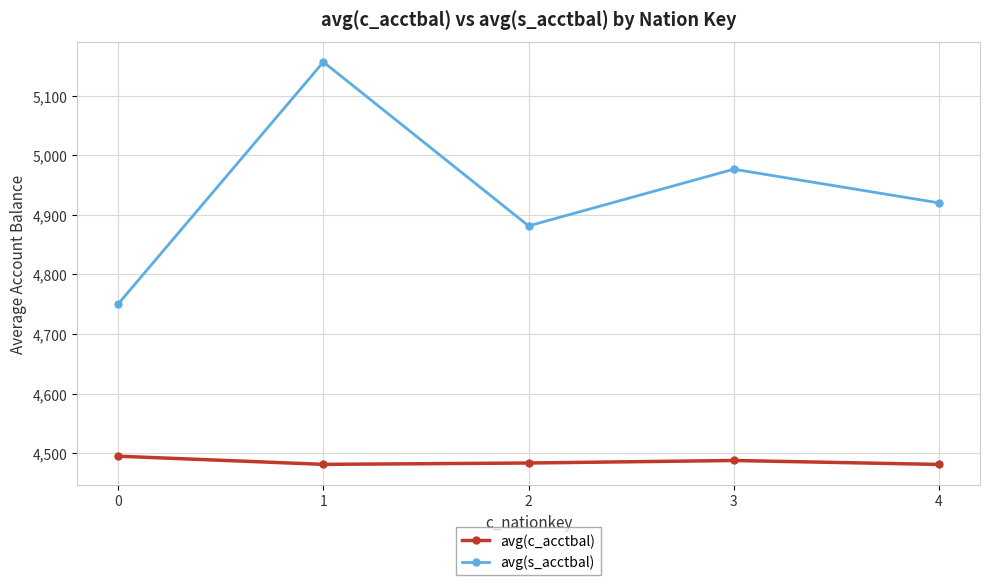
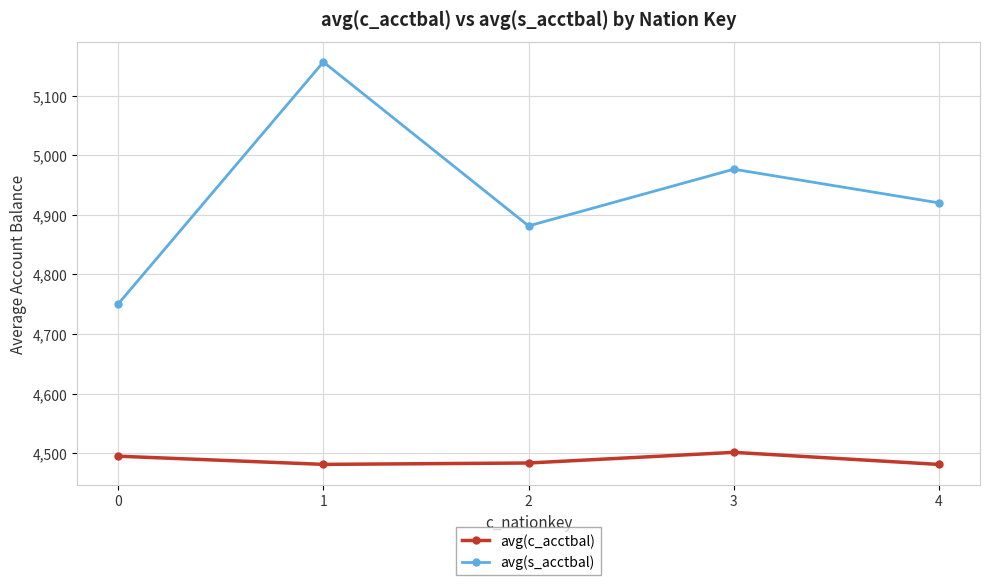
avg(c_acctbal), 3: 4,490 -> 4,500
